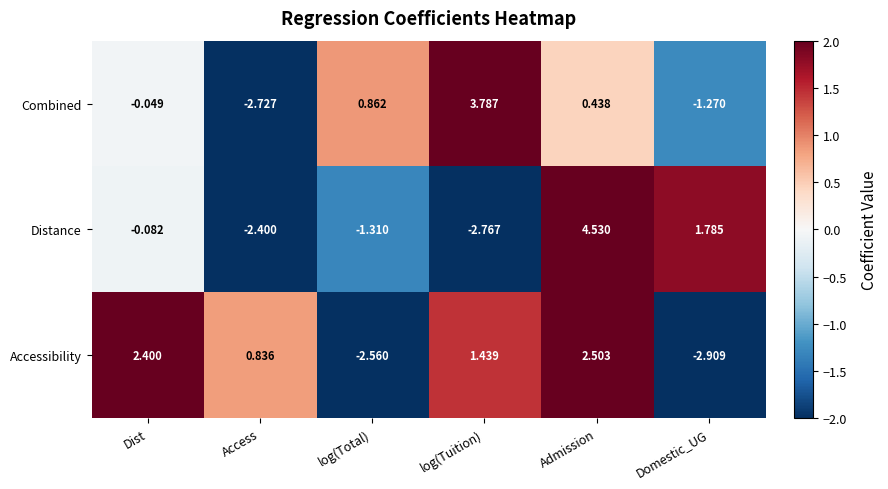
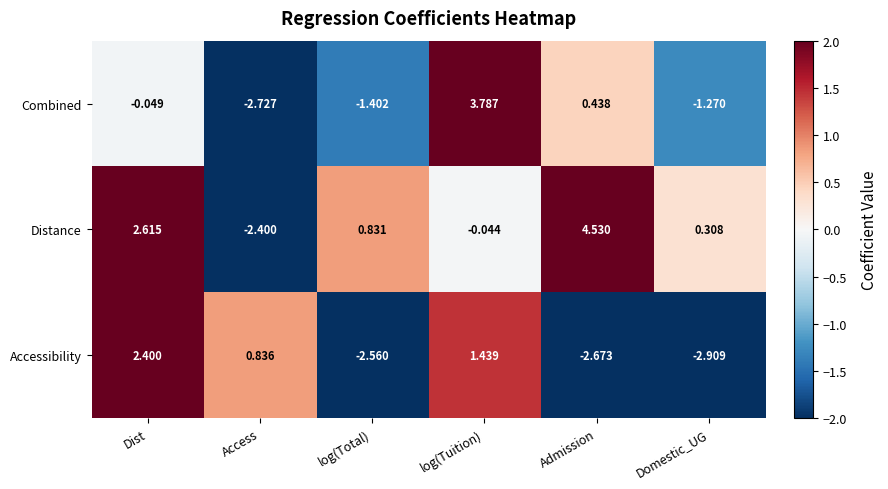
Combined, log(Total): 0.862 -> -1.402
Distance, Dist: -0.082 -> 2.615
Distance, log(Total): -1.310 -> 0.831
Distance, log(Tuition): -2.767 -> -0.044
Distance, Domestic_UG: 1.785 -> 0.308
Accessibility, Admission: 2.503 -> -2.673
